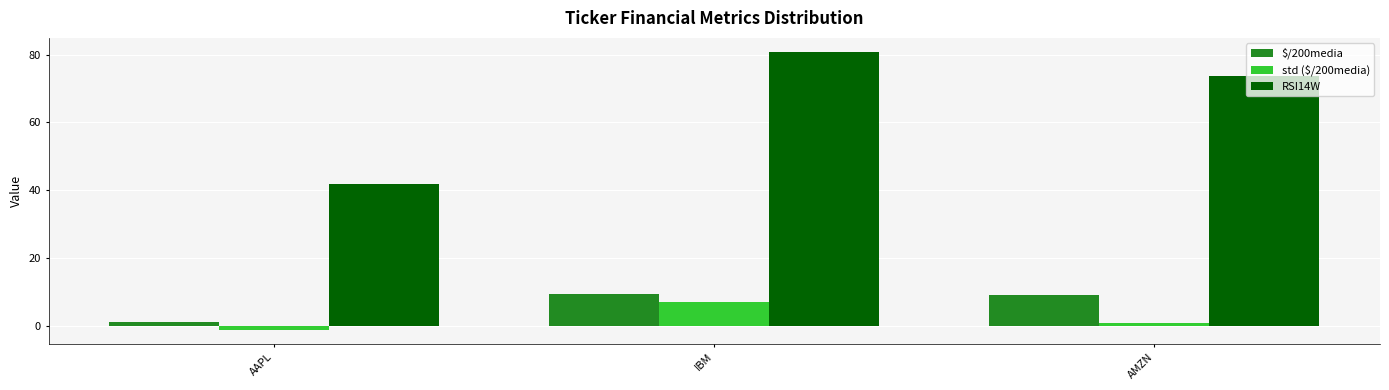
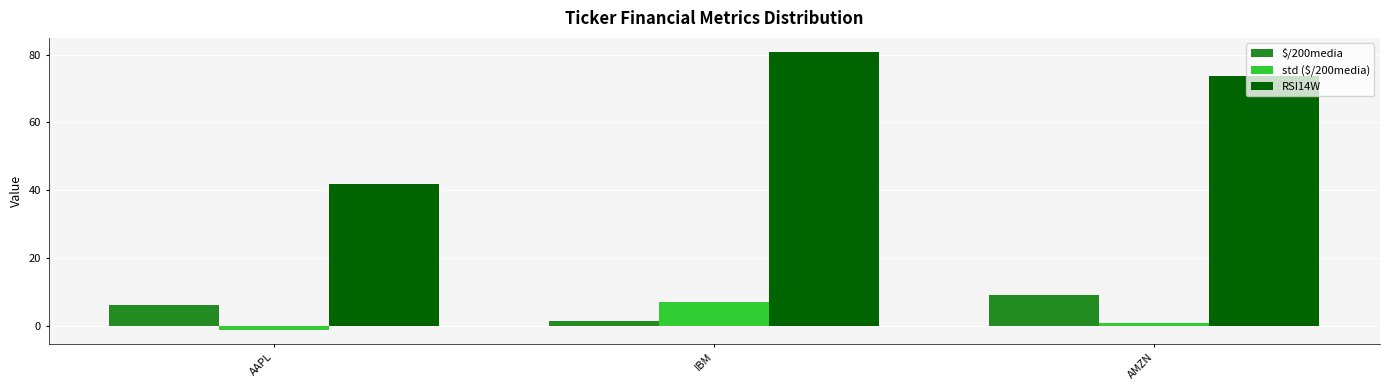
$/200media, AAPL: 1 -> 6
$/200media, IBM: 9 -> 1
